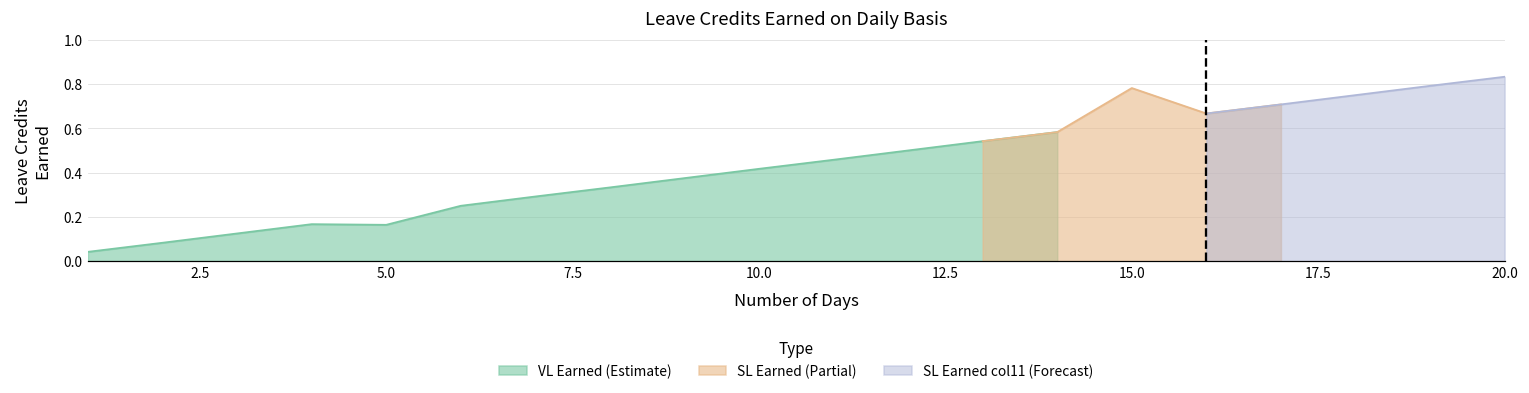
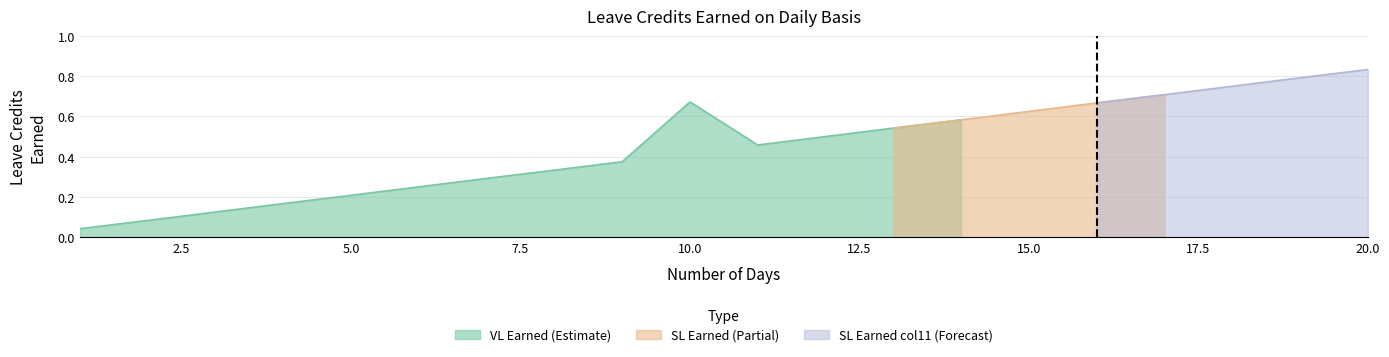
VL Earned (Estimate), 5.0: 0.16 -> 0.21
VL Earned (Estimate), 10.0: 0.42 -> 0.67
SL Earned (Partial), 15.0: 0.78 -> 0.63
